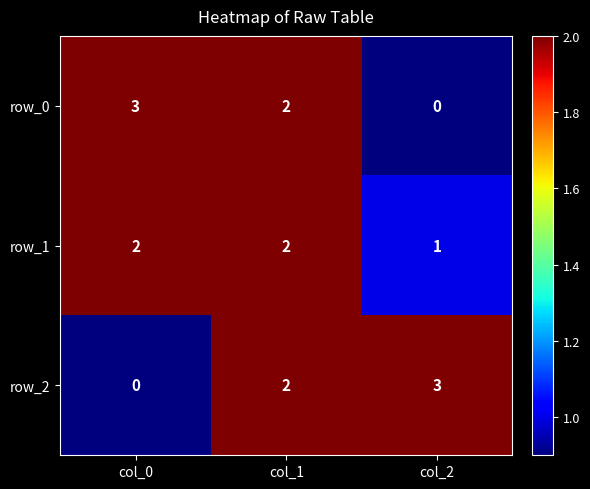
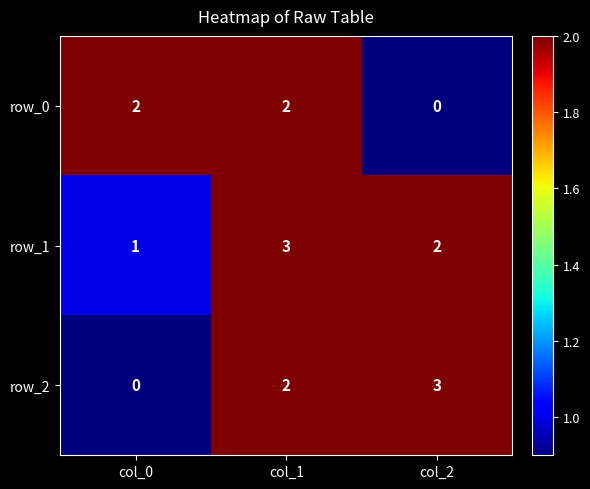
row_0, col_0: 3 -> 2
row_1, col_0: 2 -> 1
row_1, col_1: 2 -> 3
row_1, col_2: 1 -> 2
